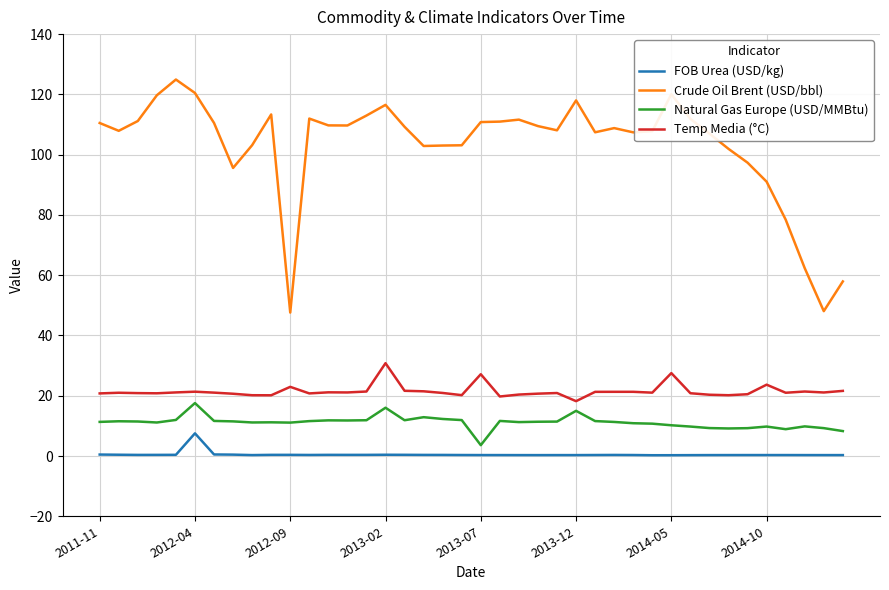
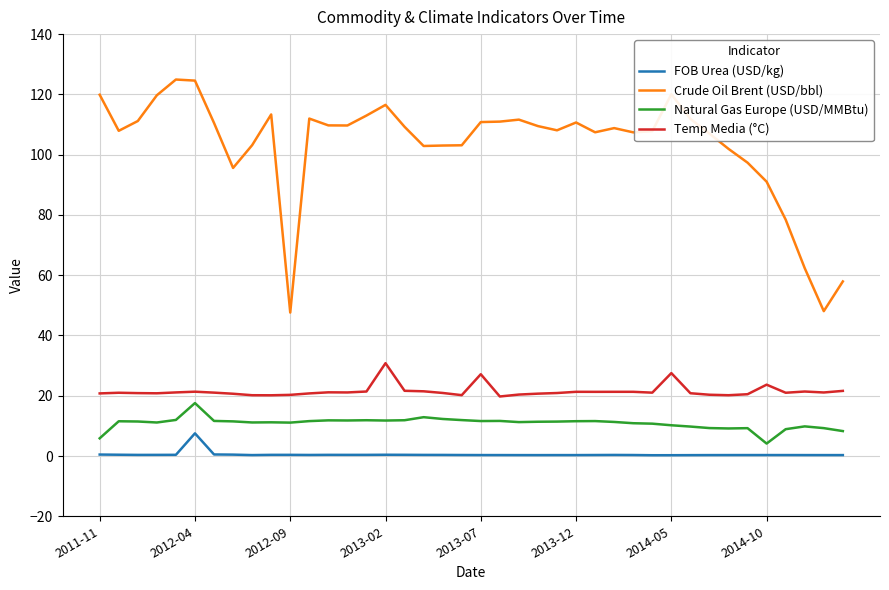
Crude Oil Brent (USD/bbl), 2011-11: 111 -> 120
Natural Gas Europe (USD/MMBtu), 2011-11: 11 -> 6
Crude Oil Brent (USD/bbl), 2012-04: 120 -> 125
Temp Media (°C), 2012-09: 23 -> 20
Natural Gas Europe (USD/MMBtu), 2013-02: 16 -> 12
Natural Gas Europe (USD/MMBtu), 2013-07: 4 -> 12
Crude Oil Brent (USD/bbl), 2013-12: 118 -> 111
Natural Gas Europe (USD/MMBtu), 2013-12: 15 -> 12
Temp Media (°C), 2013-12: 18 -> 21
Natural Gas Europe (USD/MMBtu), 2014-10: 10 -> 4
